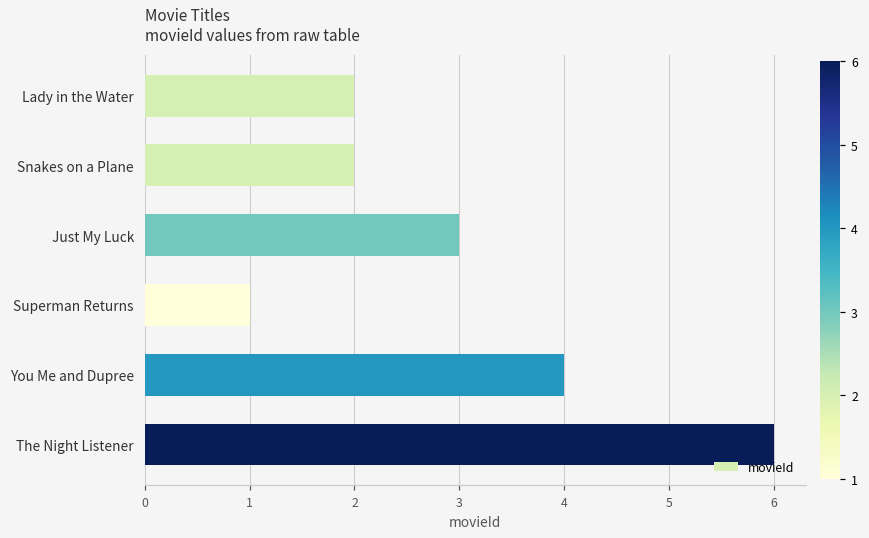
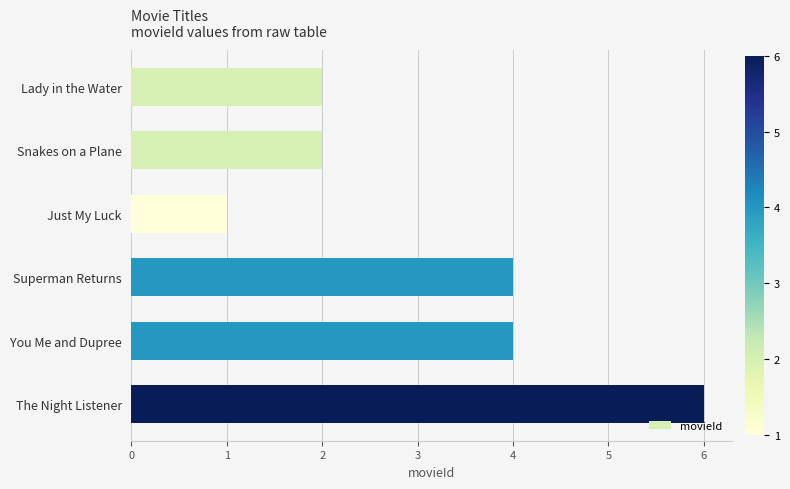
Just My Luck: 3 -> 1
Superman Returns: 1 -> 4
